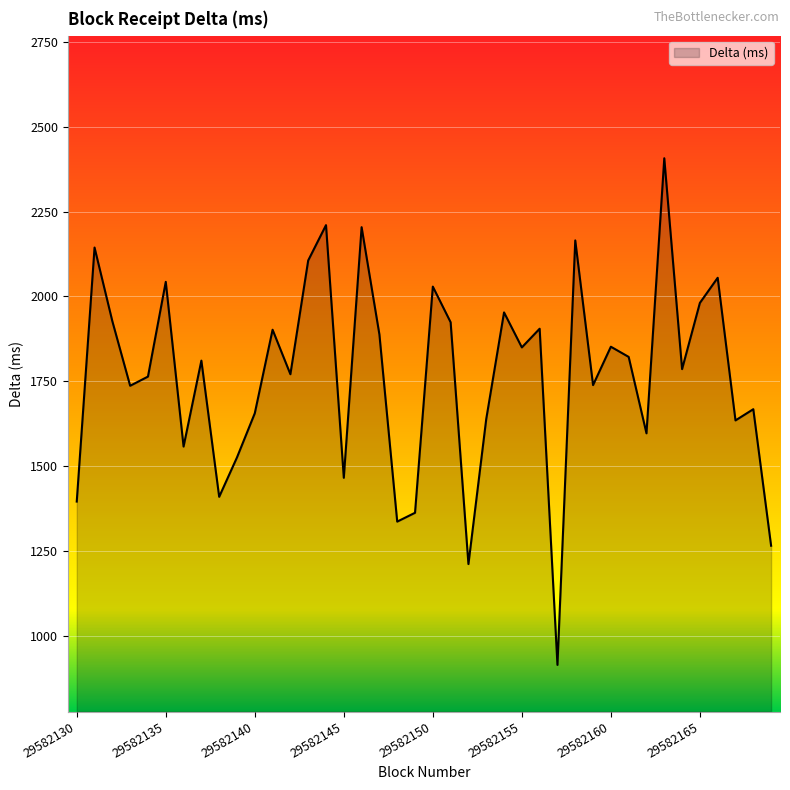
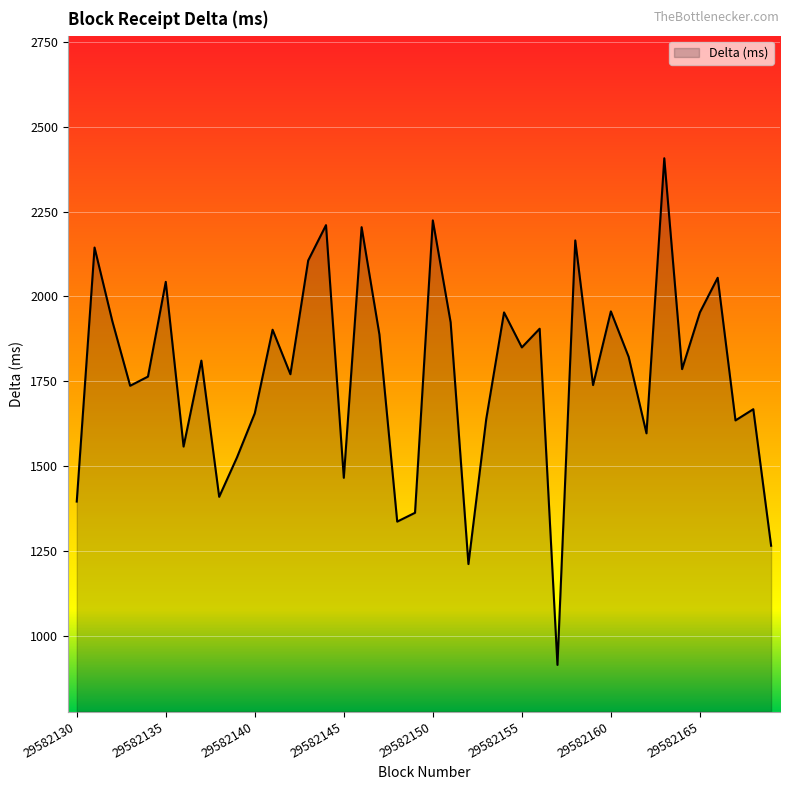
29582150: 2030 -> 2220
29582160: 1850 -> 1960
29582165: 1980 -> 1950
